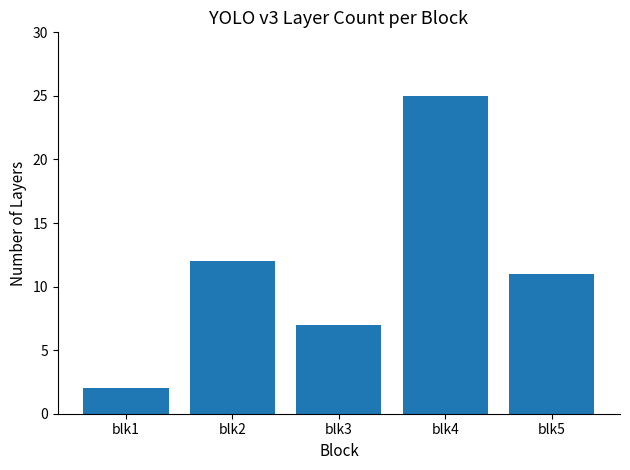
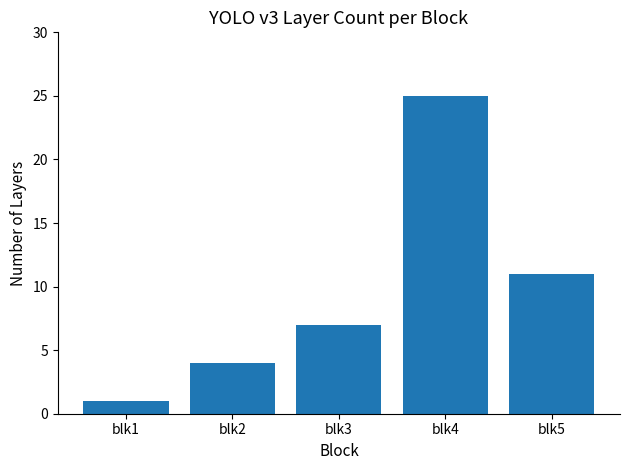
blk1: 2 -> 1
blk2: 12 -> 4
